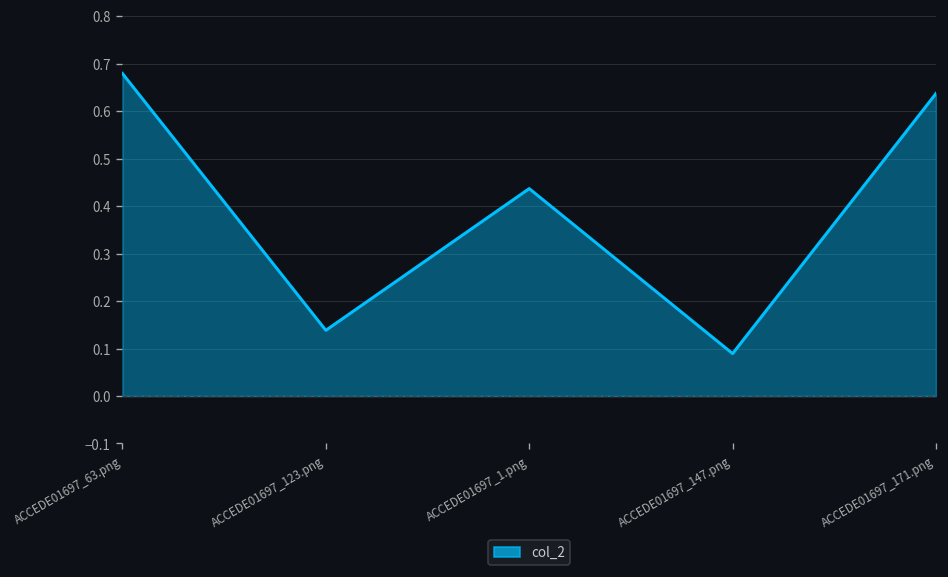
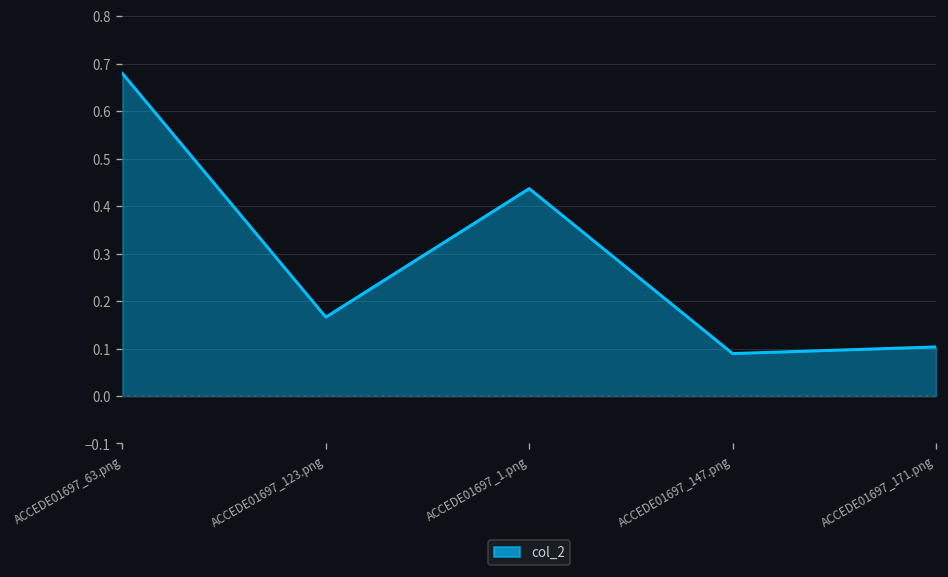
ACCEDE01697_123.png: 0.14 -> 0.17
ACCEDE01697_171.png: 0.64 -> 0.10
